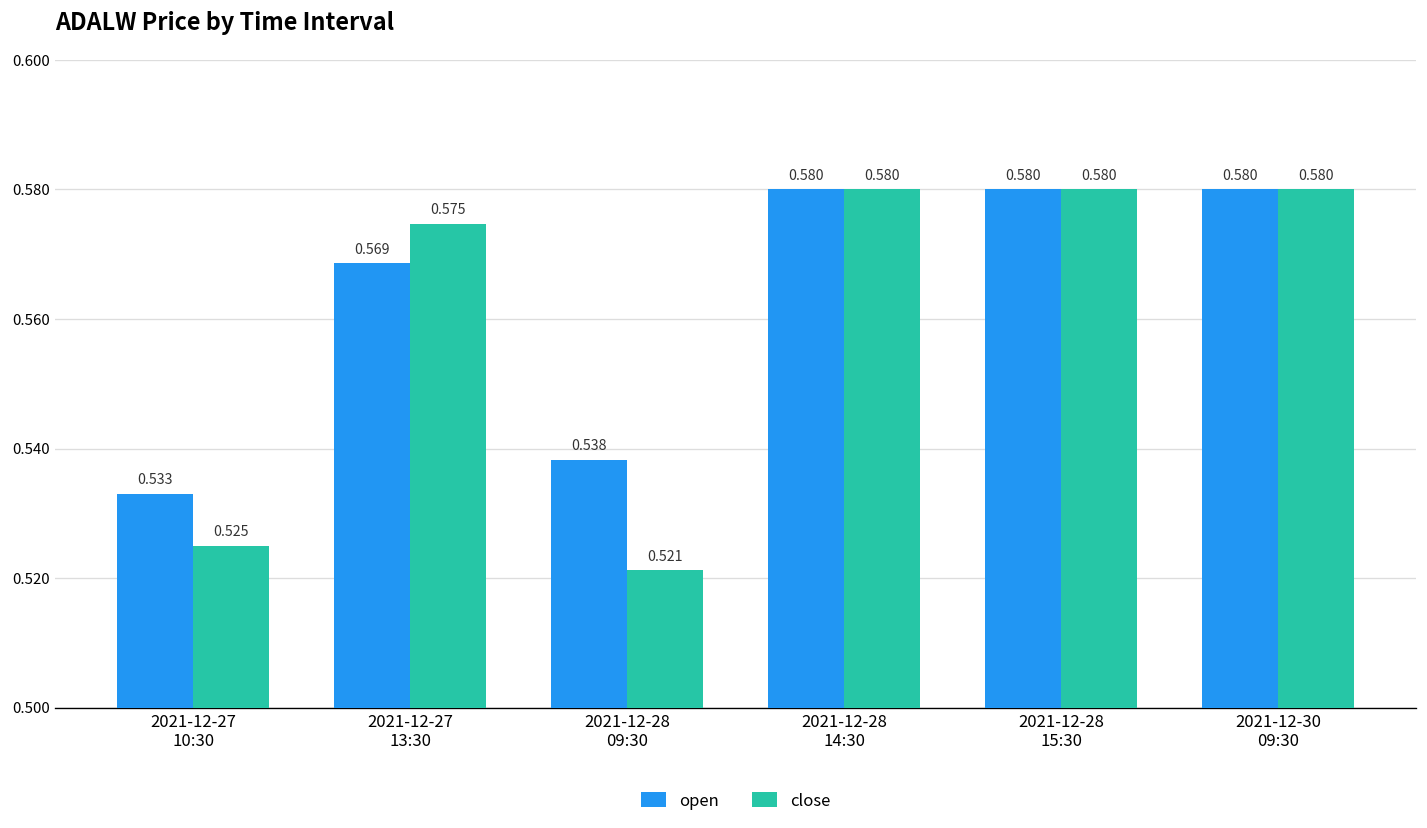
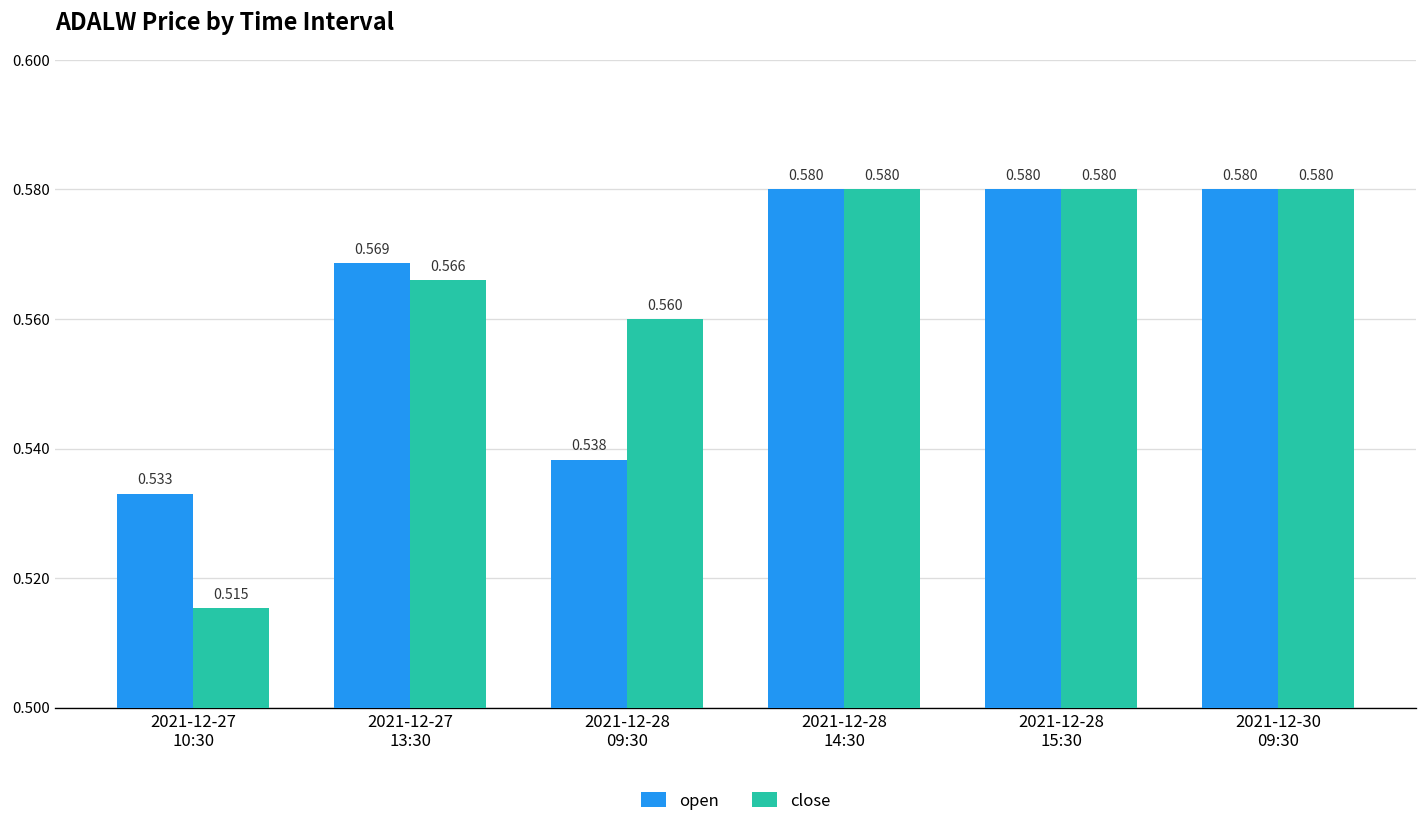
close, 2021-12-27 10:30: 0.525 -> 0.515
close, 2021-12-27 13:30: 0.575 -> 0.566
close, 2021-12-28 09:30: 0.521 -> 0.560
